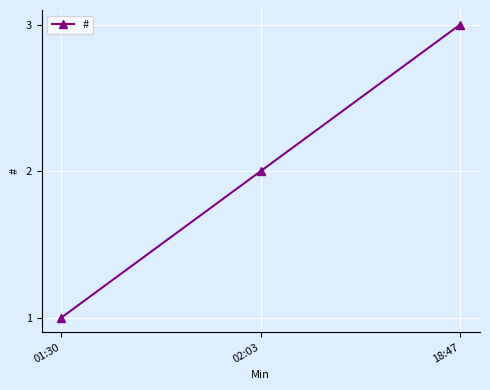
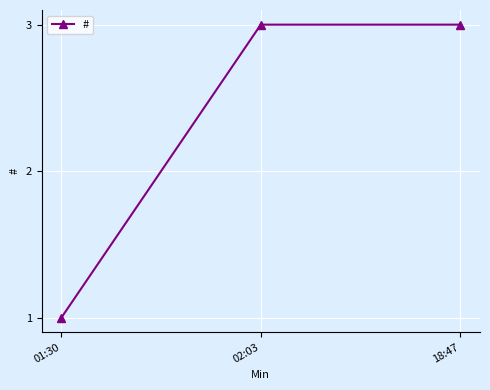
02:03: 2 -> 3
